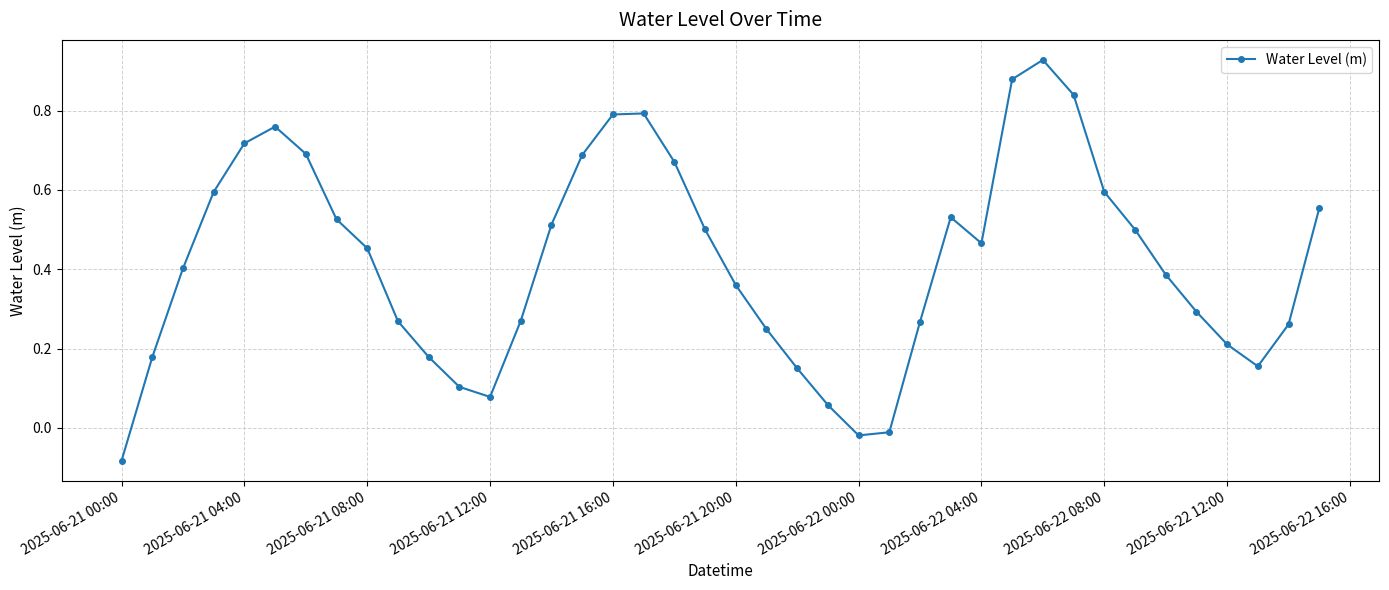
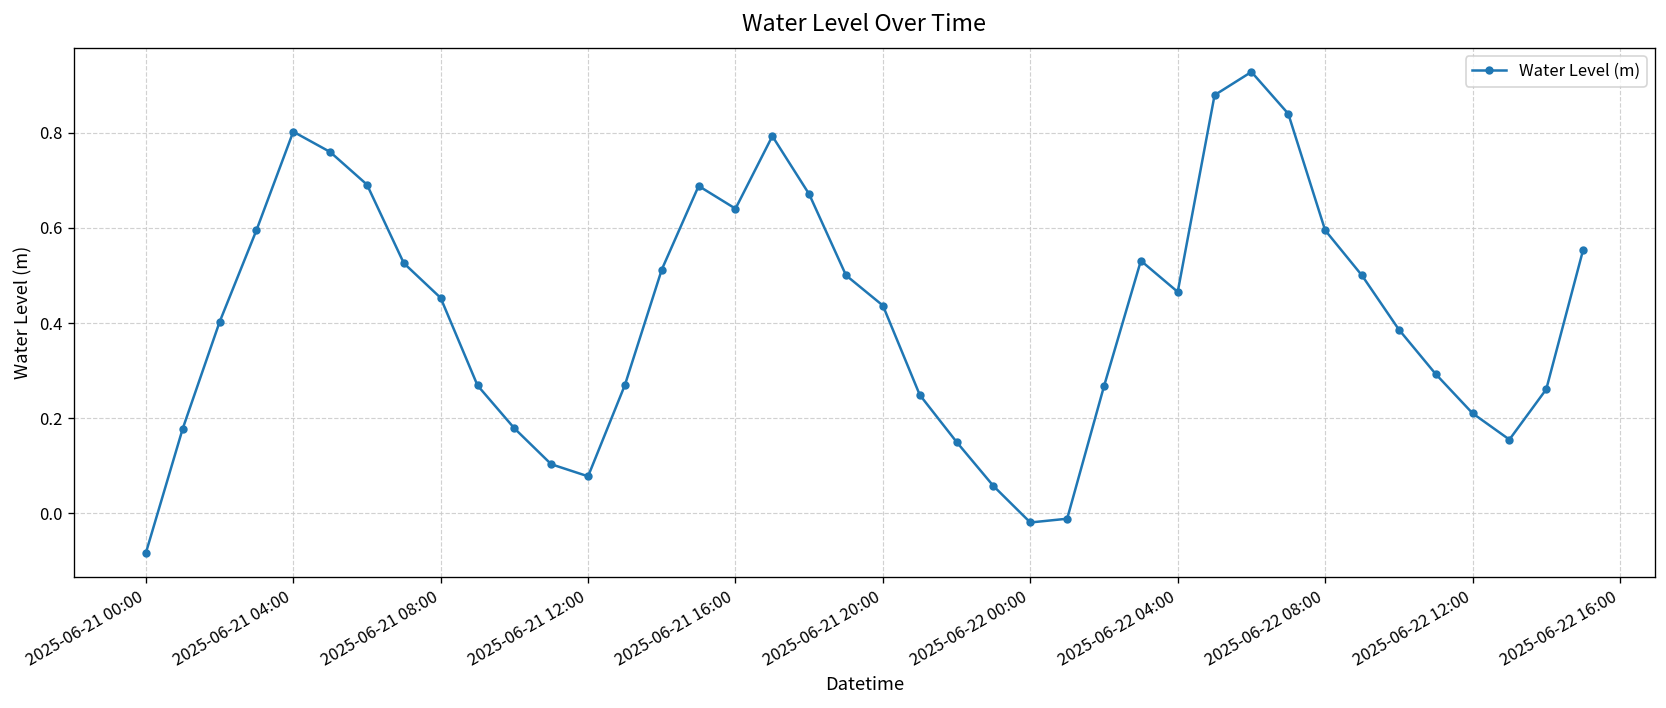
2025-06-21 04:00: 0.72 -> 0.80
2025-06-21 16:00: 0.79 -> 0.64
2025-06-21 20:00: 0.36 -> 0.44
